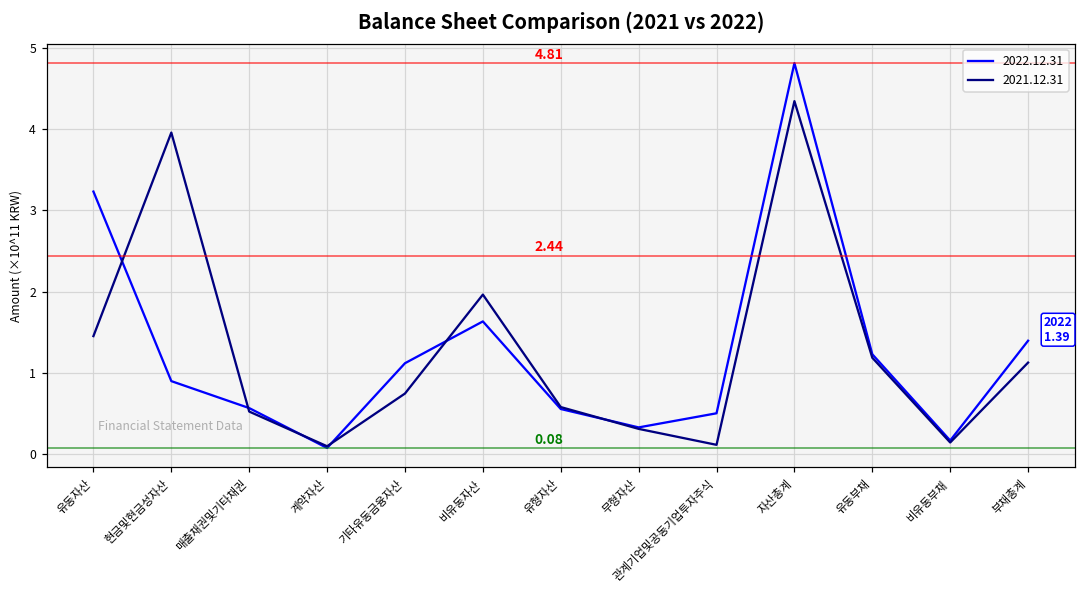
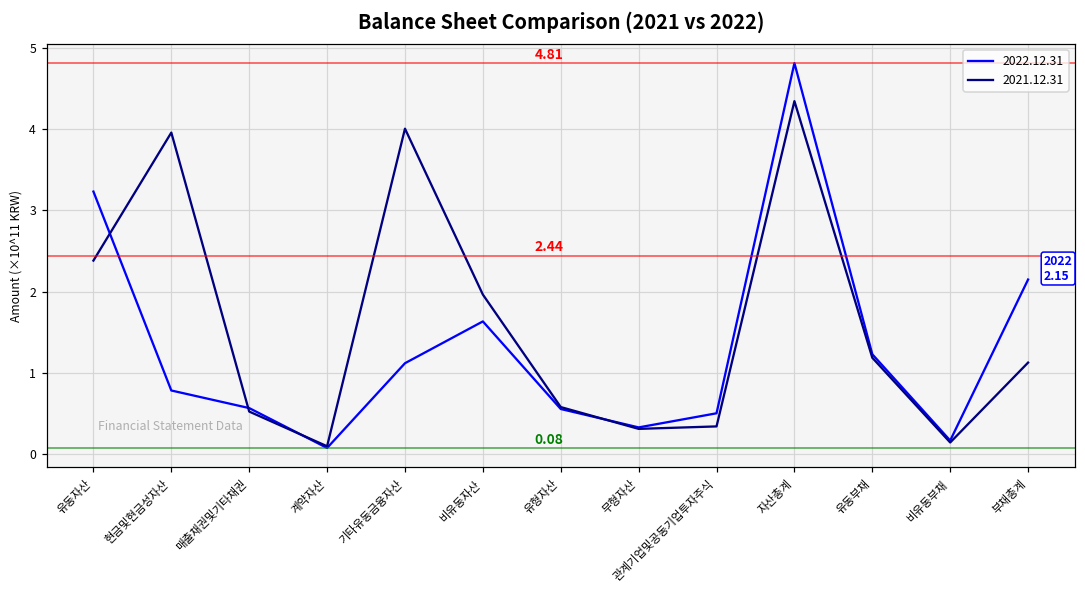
2021.12.31, 유동자산: 1.5 -> 2.4
2022.12.31, 현금및현금성자산: 0.9 -> 0.8
2021.12.31, 기타유동금융자산: 0.7 -> 4.0
2021.12.31, 관계기업및공동기업투자주식: 0.1 -> 0.3
2022.12.31, 부채총계: 1.39 -> 2.15
